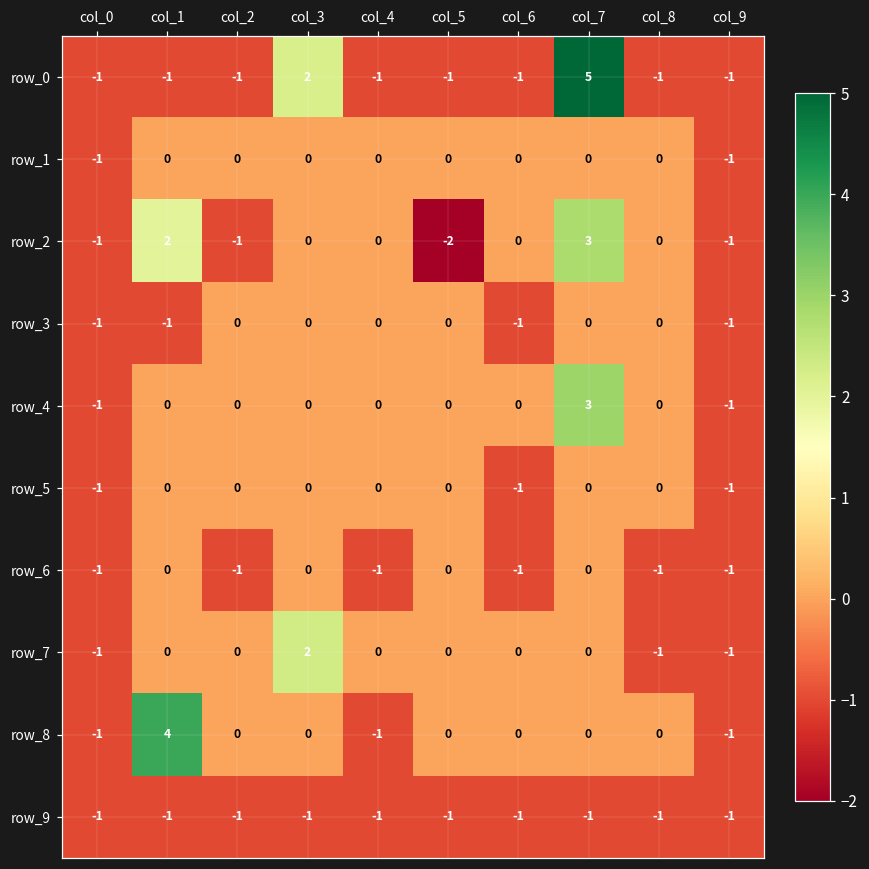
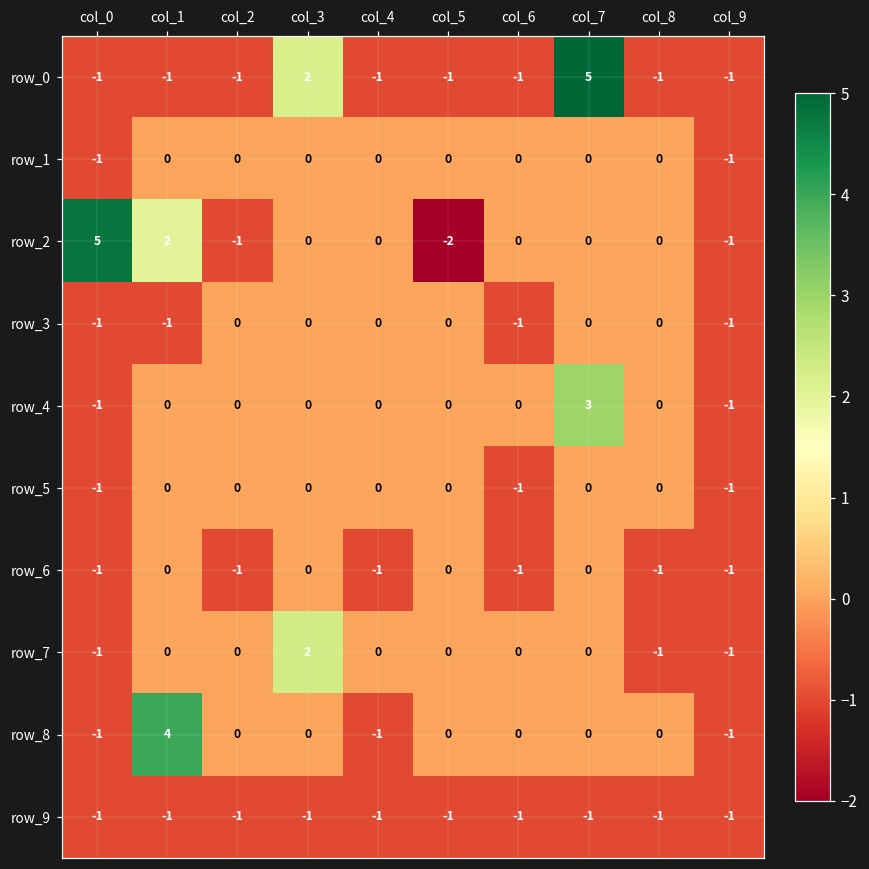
row_2, col_0: -1 -> 5
row_2, col_7: 3 -> 0
